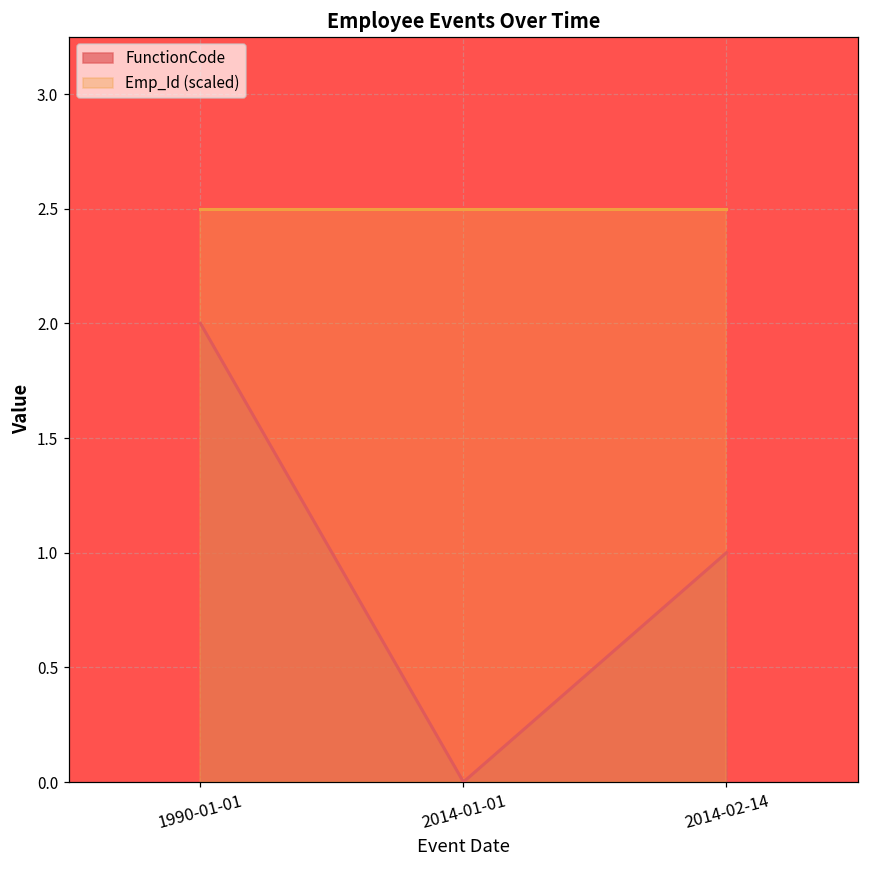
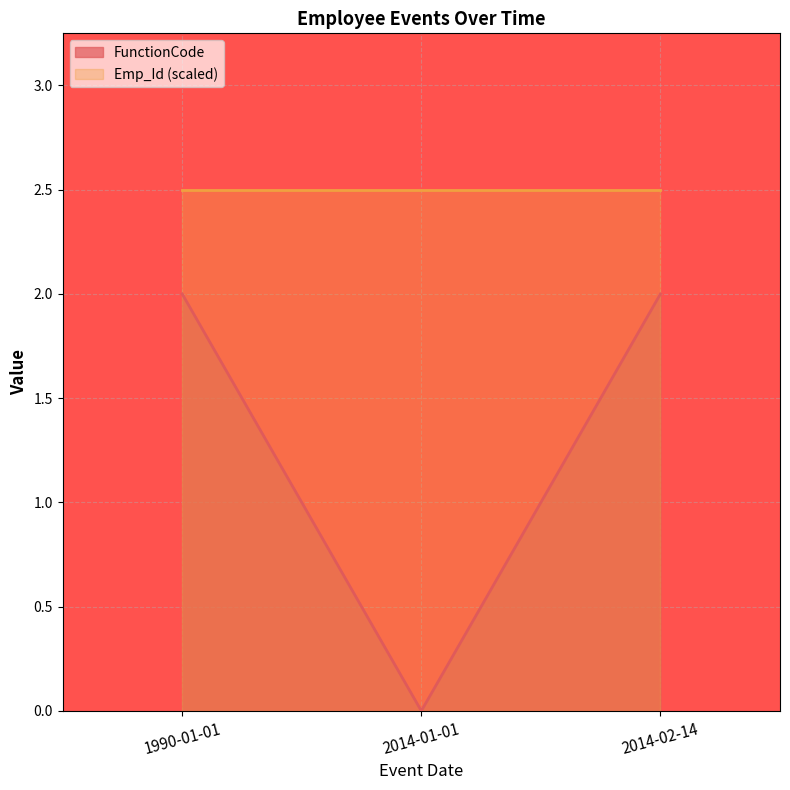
FunctionCode, 2014-02-14: 1 -> 2
